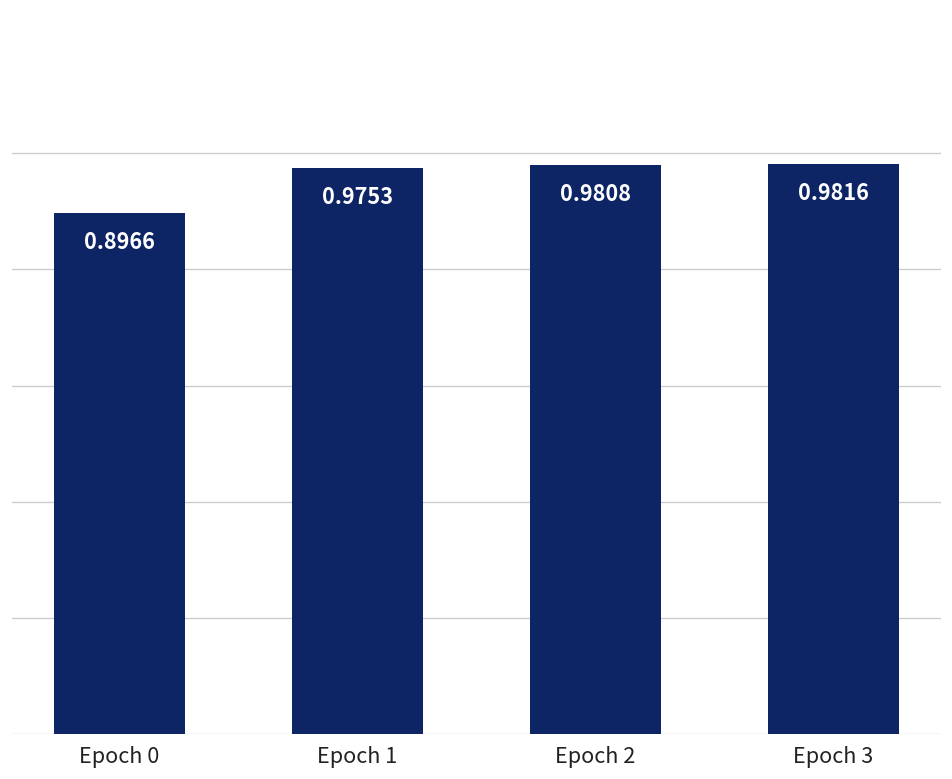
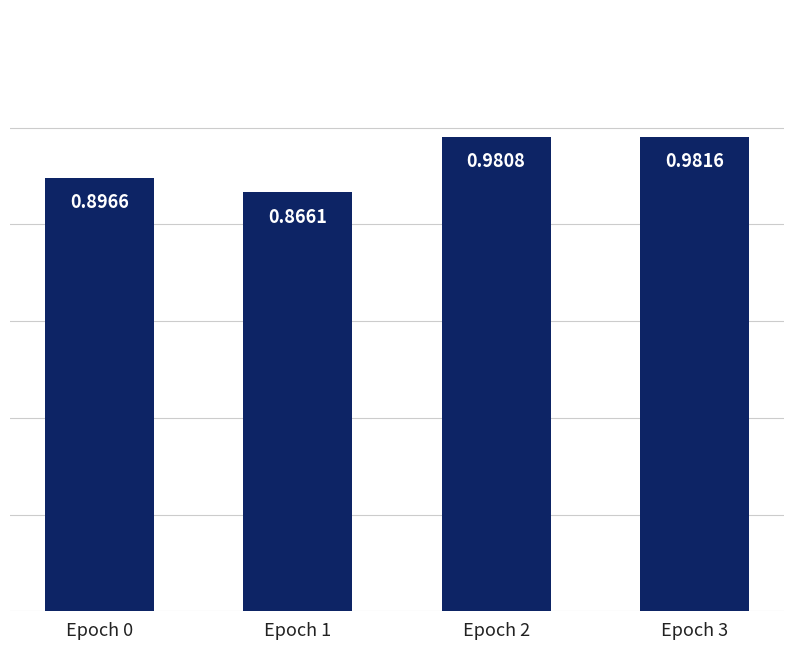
Epoch 1: 0.9753 -> 0.8661
